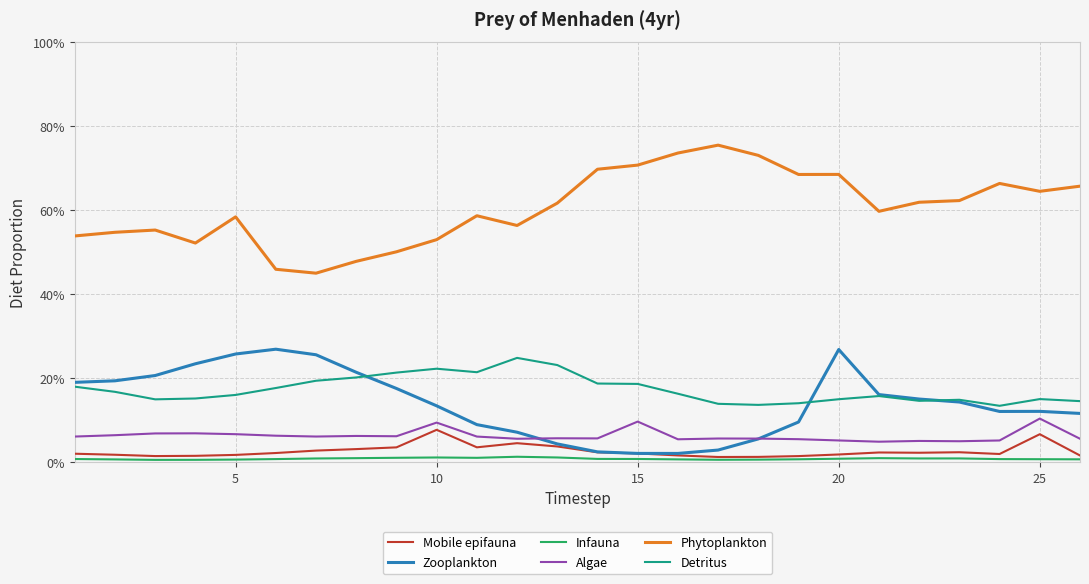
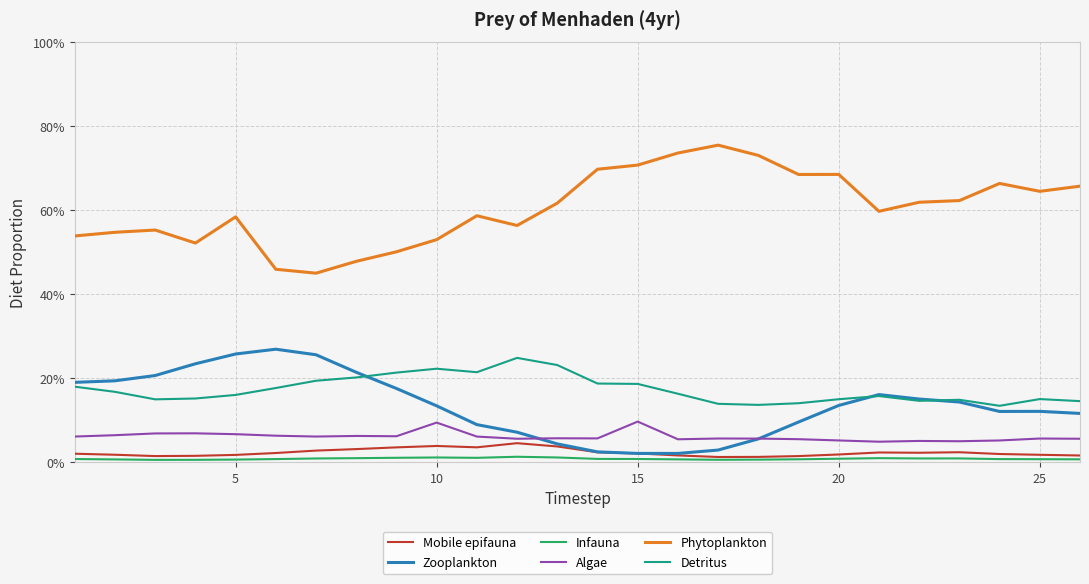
Mobile epifauna, 10: 8% -> 4%
Zooplankton, 20: 27% -> 14%
Mobile epifauna, 25: 7% -> 2%
Algae, 25: 10% -> 6%
